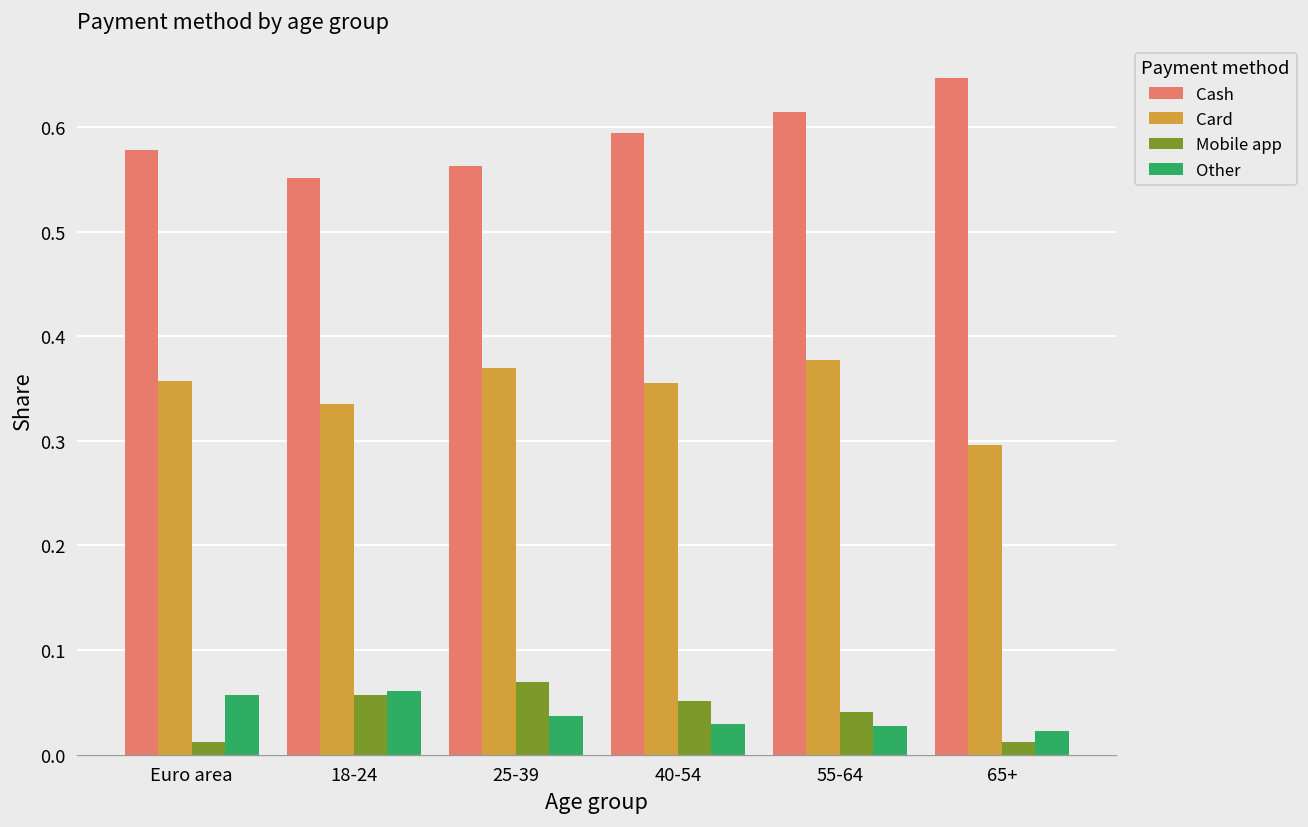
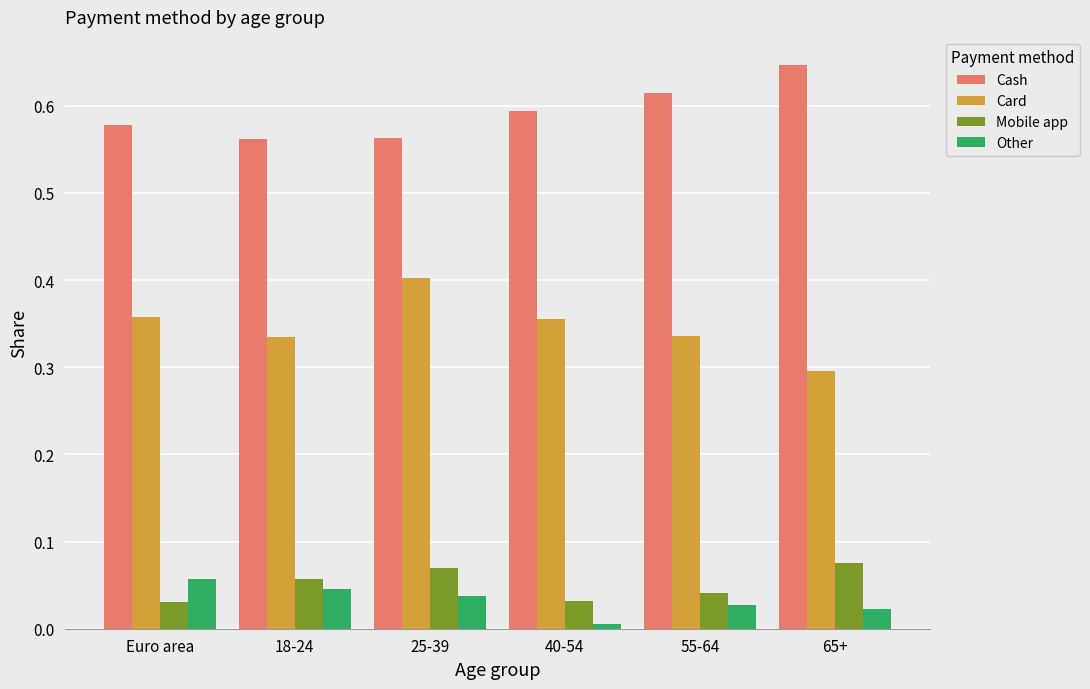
Mobile app, Euro area: 0.01 -> 0.03
Cash, 18-24: 0.55 -> 0.56
Other, 18-24: 0.06 -> 0.05
Card, 25-39: 0.37 -> 0.40
Mobile app, 40-54: 0.05 -> 0.03
Other, 40-54: 0.03 -> 0.00
Card, 55-64: 0.38 -> 0.34
Mobile app, 65+: 0.01 -> 0.08
